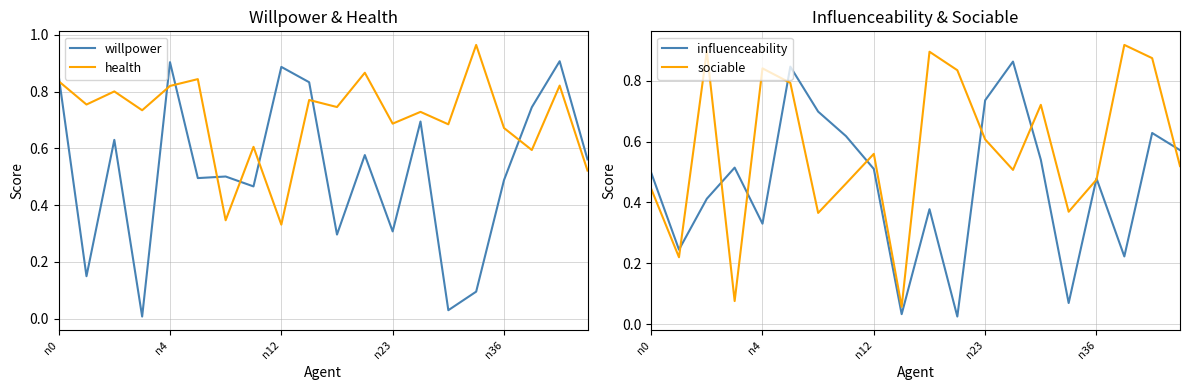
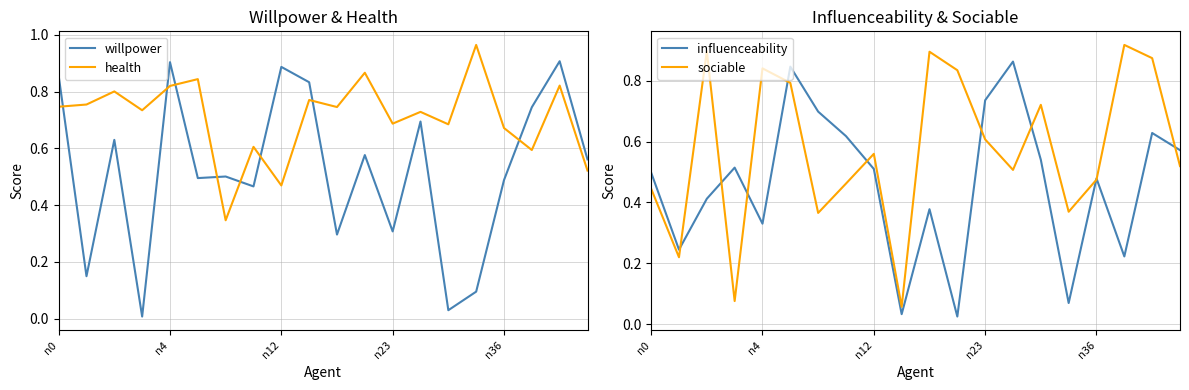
Willpower & Health, health, n0: 0.84 -> 0.75
Willpower & Health, health, n12: 0.33 -> 0.47
